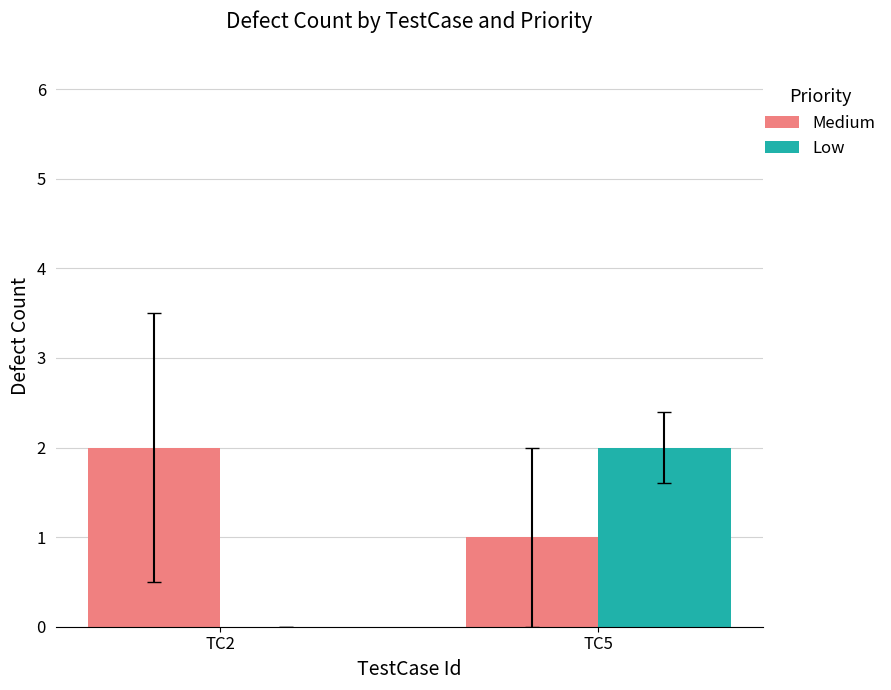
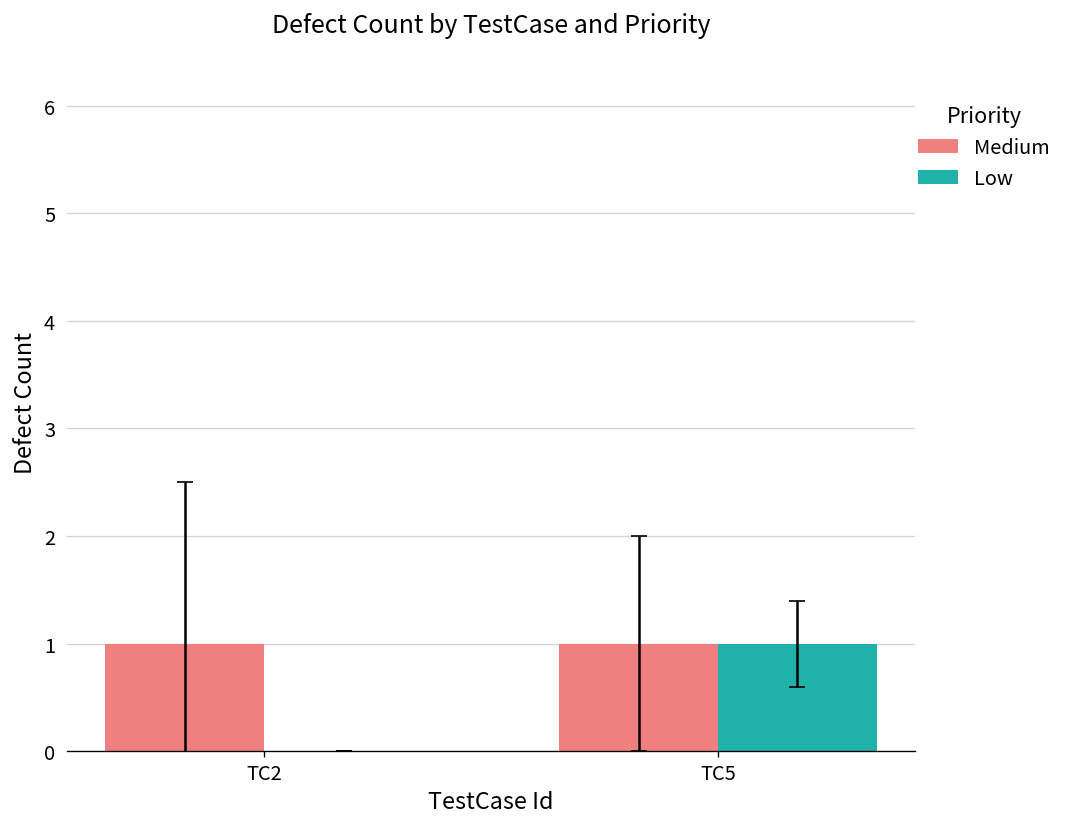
Medium, TC2: 2 -> 1
Low, TC5: 2 -> 1
